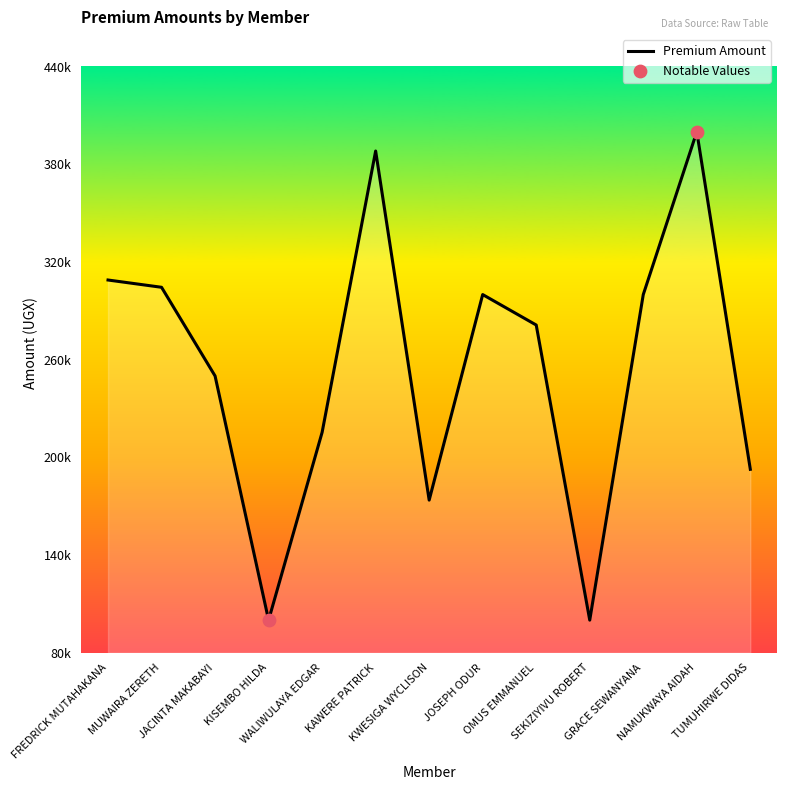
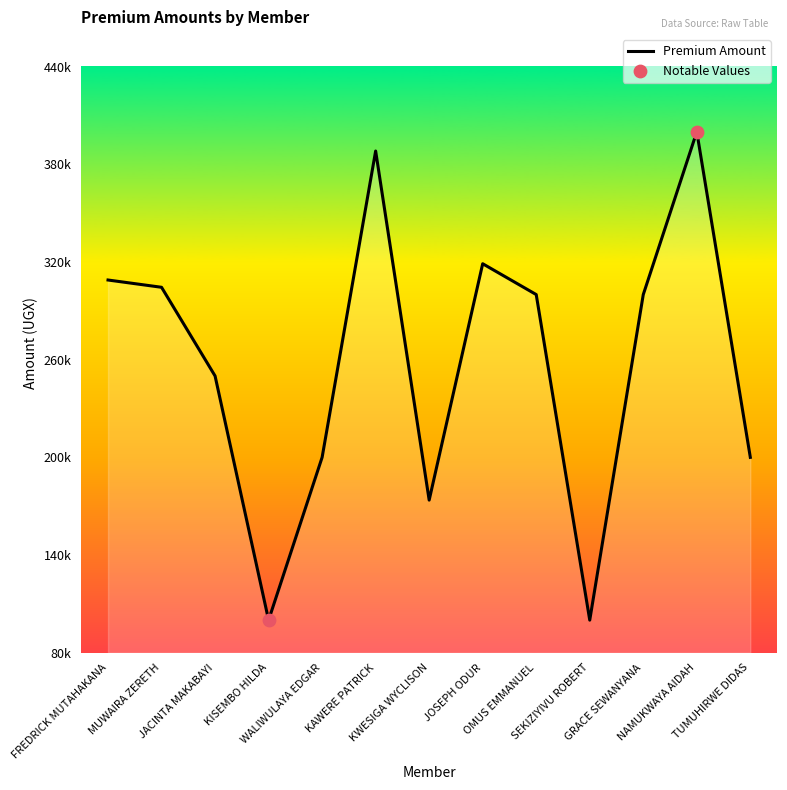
Premium Amount, WALIWULAYA EDGAR: 215000 -> 200000
Premium Amount, JOSEPH ODUR: 300000 -> 319000
Premium Amount, OMUS EMMANUEL: 281000 -> 300000
Premium Amount, TUMUHIRWE DIDAS: 193000 -> 200000
